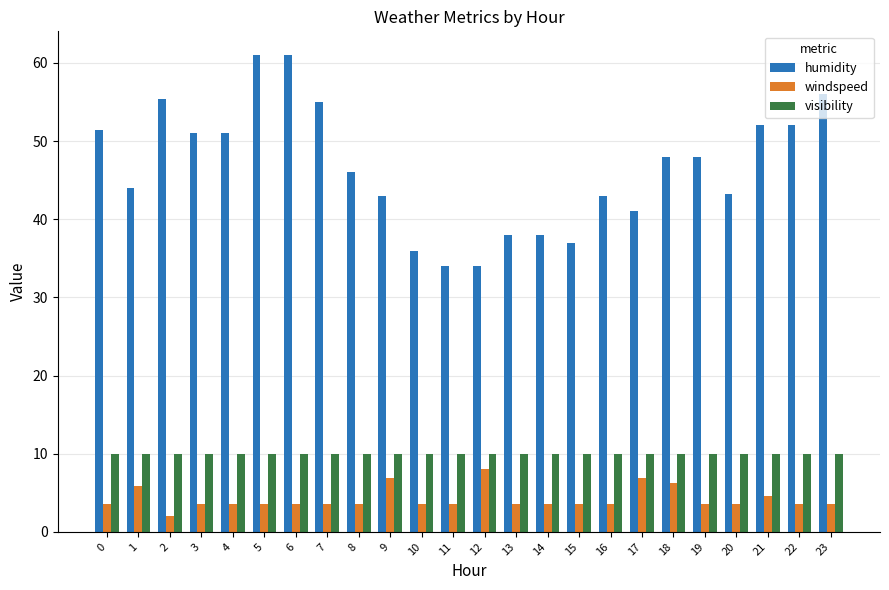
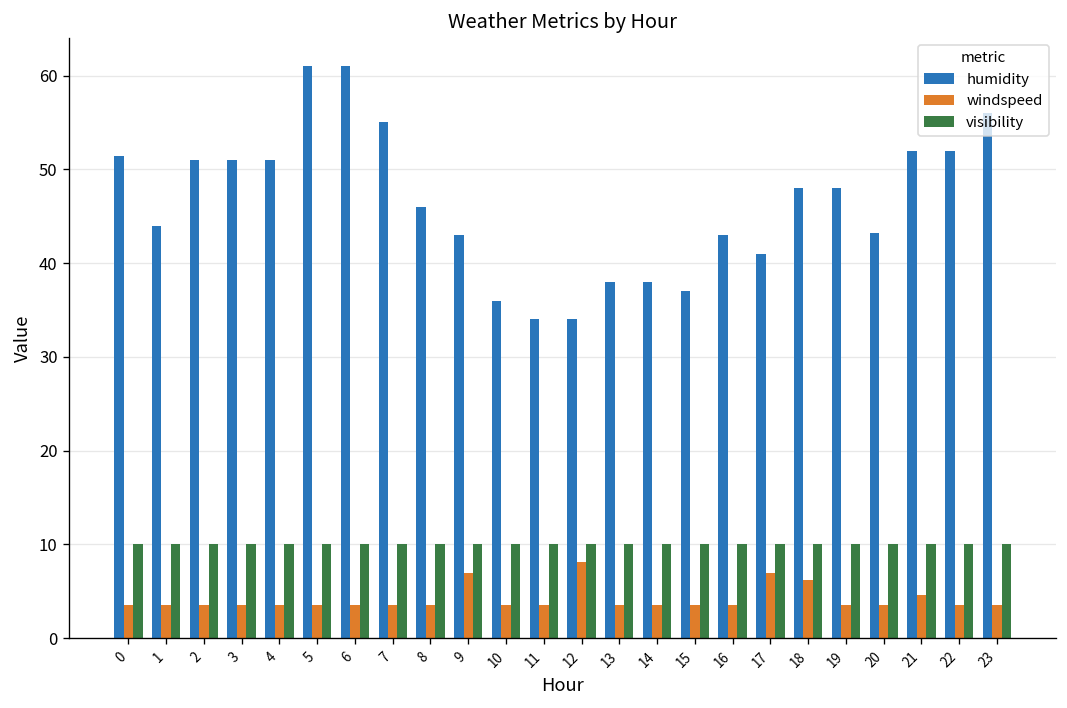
windspeed, 1: 6 -> 4
humidity, 2: 55 -> 51
windspeed, 2: 2 -> 4
